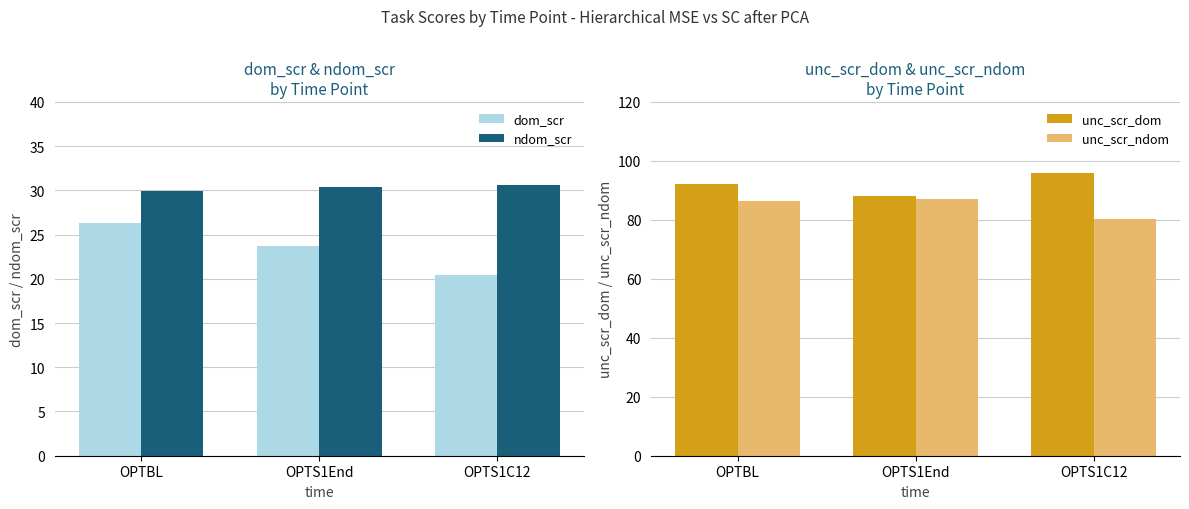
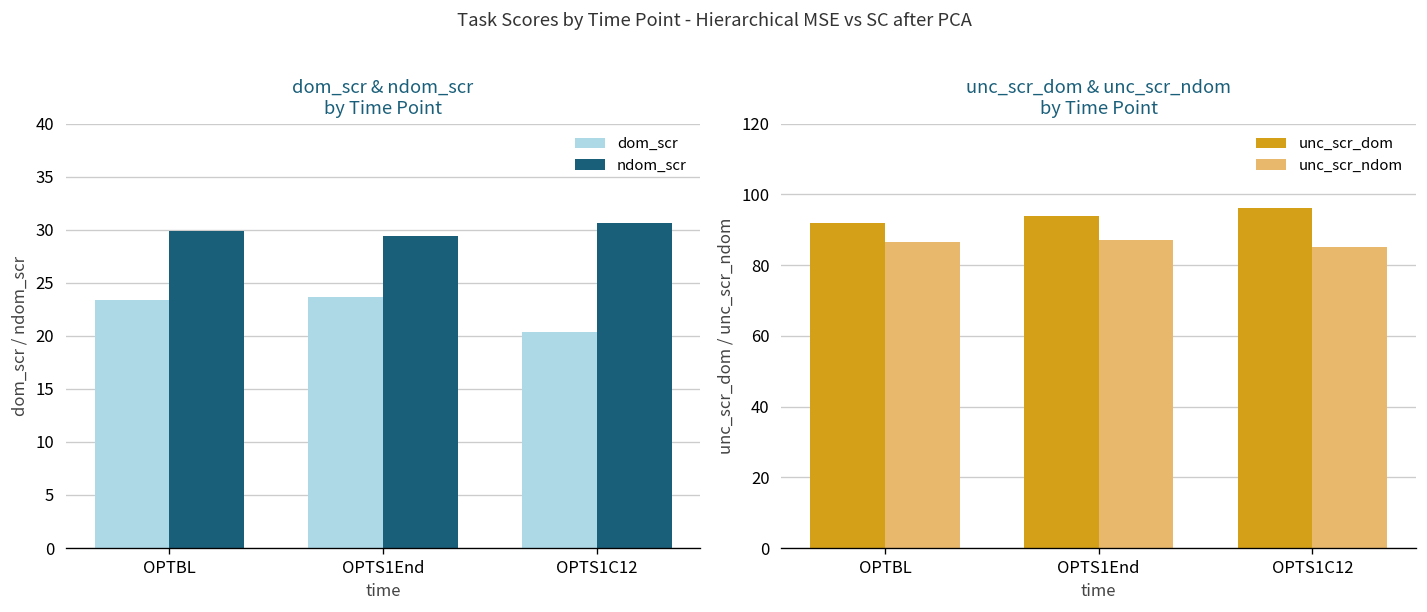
dom_scr & ndom_scr by Time Point, dom_scr, OPTBL: 26 -> 23
dom_scr & ndom_scr by Time Point, ndom_scr, OPTS1End: 30 -> 29
unc_scr_dom & unc_scr_ndom by Time Point, unc_scr_dom, OPTS1End: 88 -> 94
unc_scr_dom & unc_scr_ndom by Time Point, unc_scr_ndom, OPTS1C12: 80 -> 85
